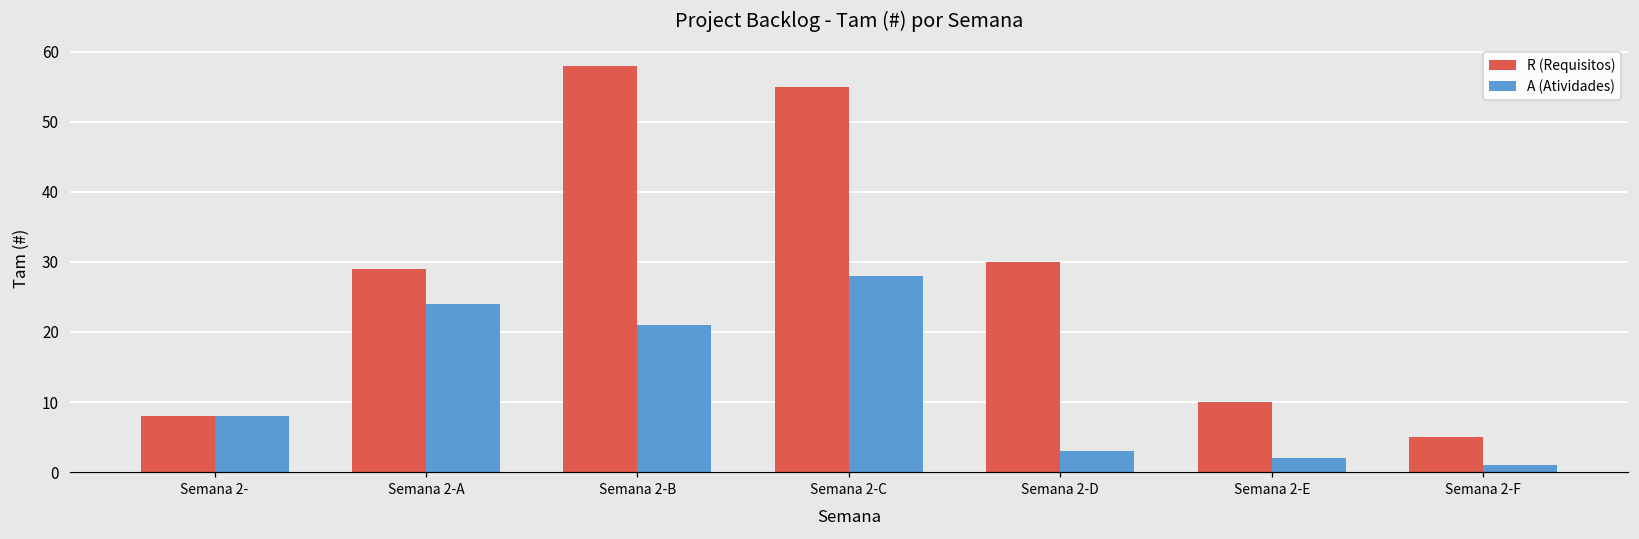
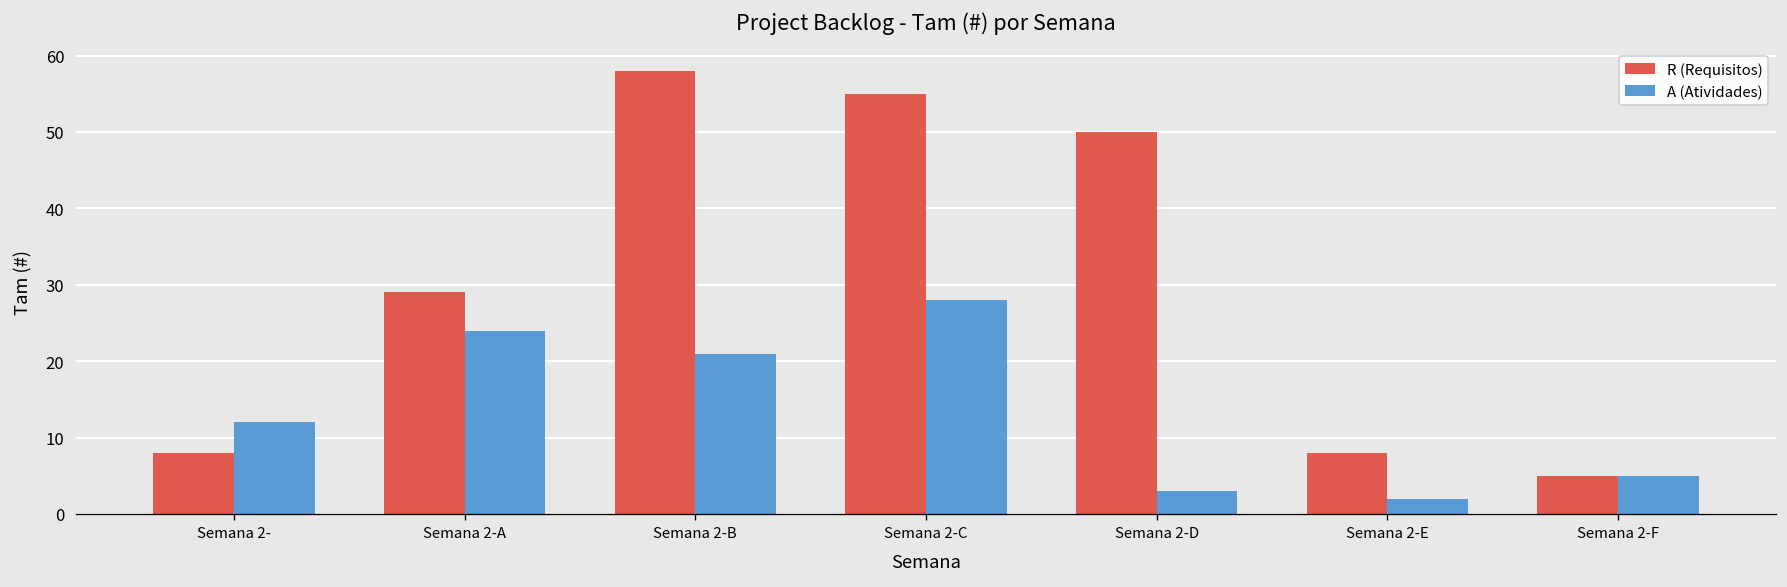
A (Atividades), Semana 2-: 8 -> 12
R (Requisitos), Semana 2-D: 30 -> 50
R (Requisitos), Semana 2-E: 10 -> 8
A (Atividades), Semana 2-F: 1 -> 5
